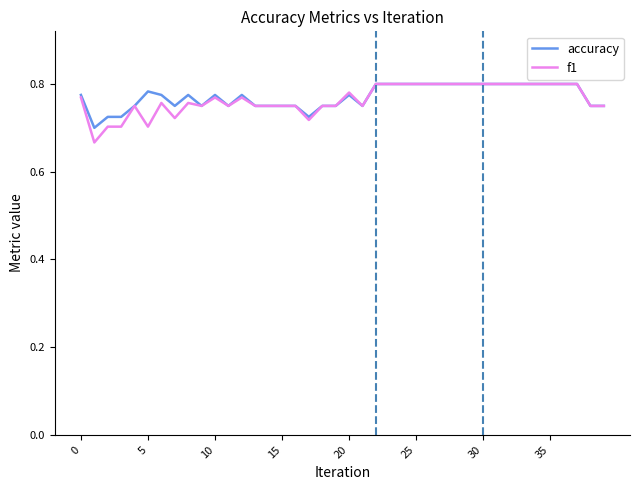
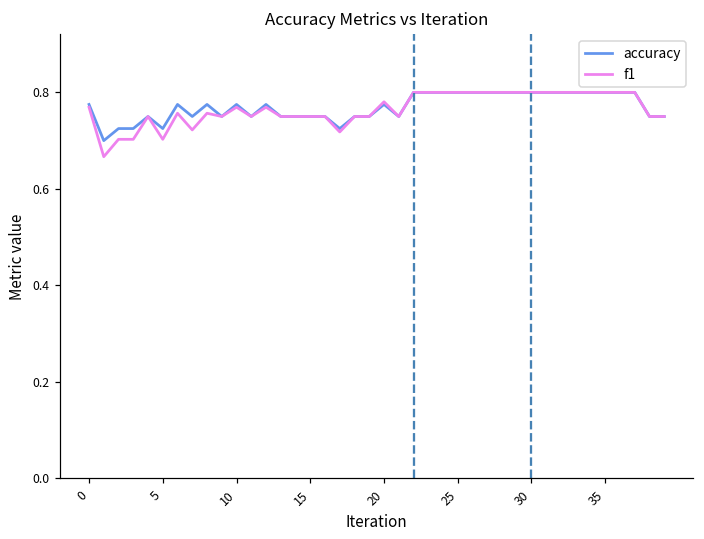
accuracy, 5: 0.78 -> 0.73
